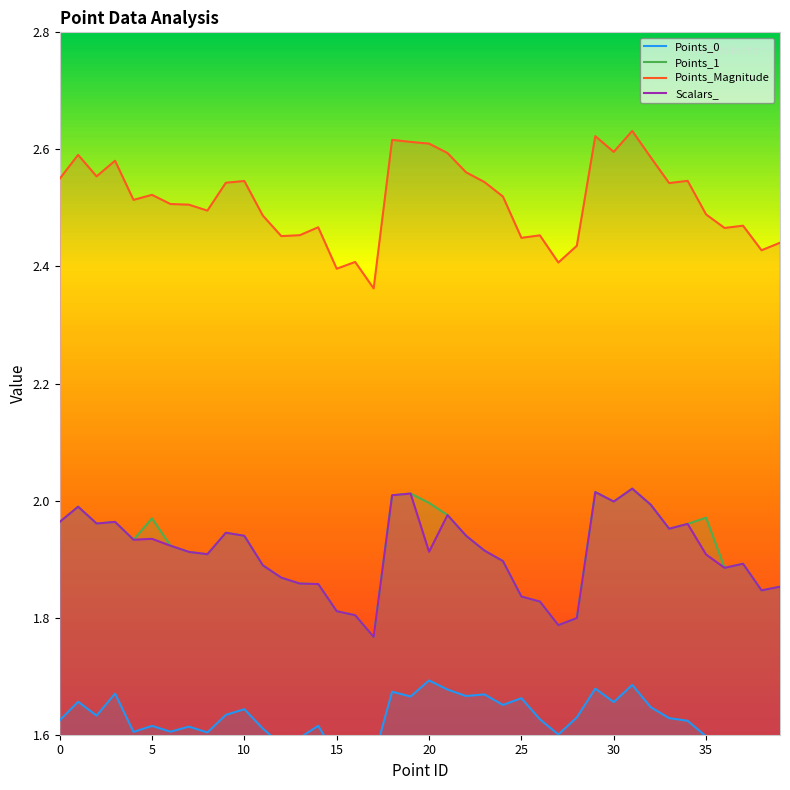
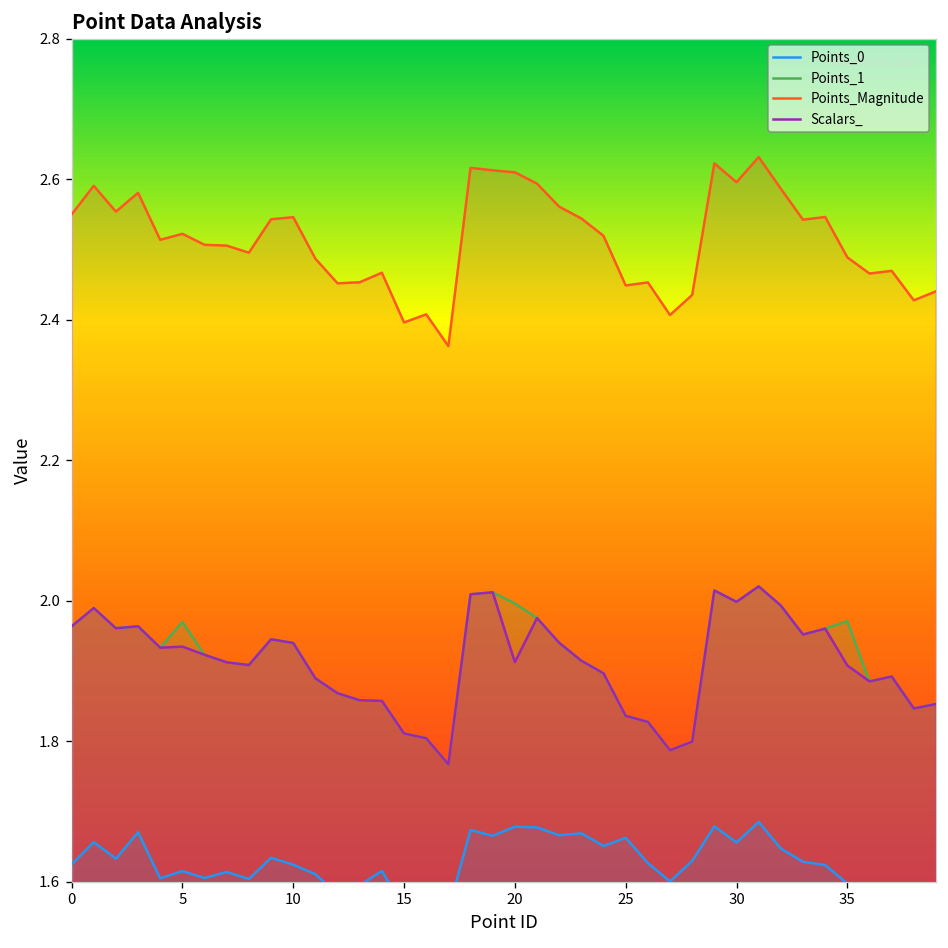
Points_0, 10: 1.64 -> 1.62
Points_0, 20: 1.69 -> 1.68
